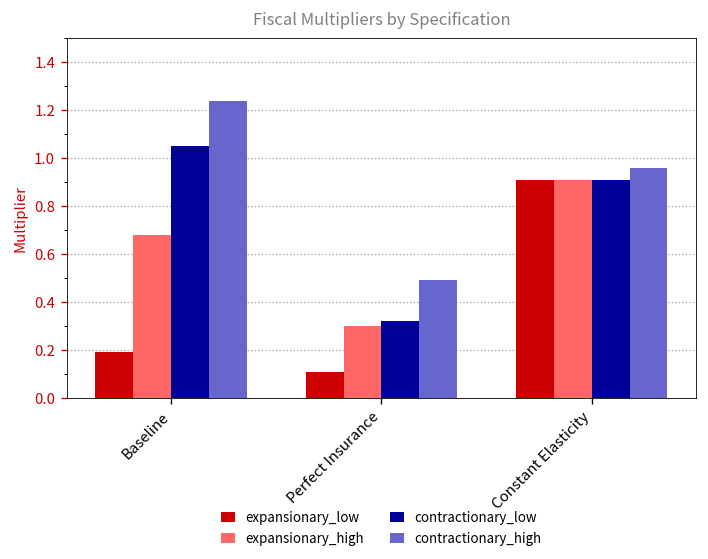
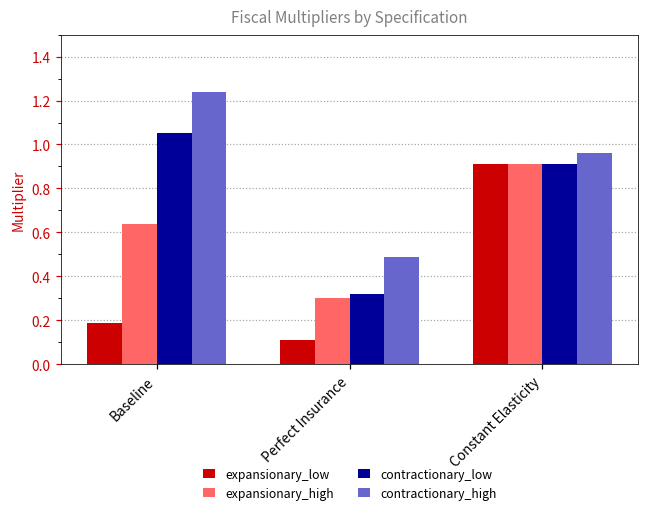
expansionary_high, Baseline: 0.68 -> 0.64
